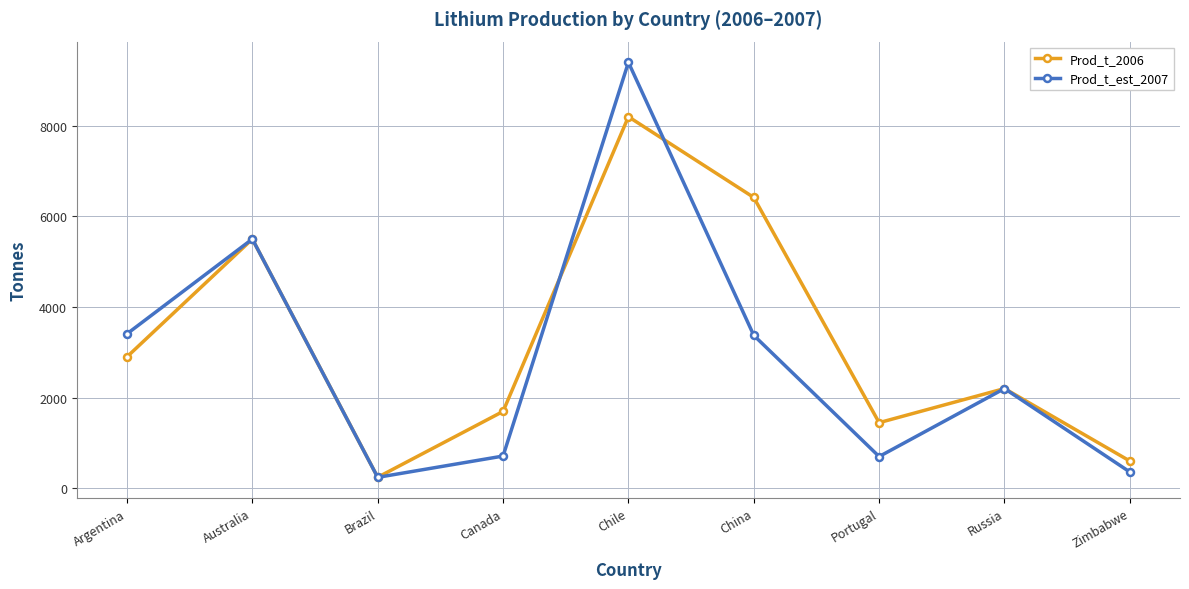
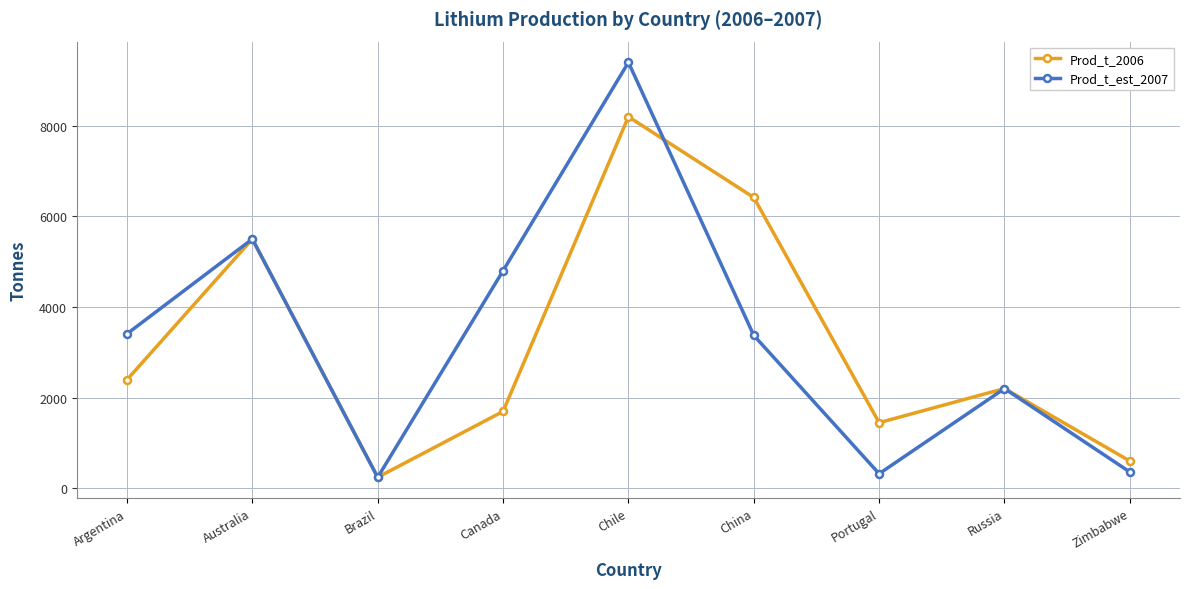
Prod_t_2006, Argentina: 2900 -> 2400
Prod_t_est_2007, Canada: 700 -> 4800
Prod_t_est_2007, Portugal: 700 -> 300
